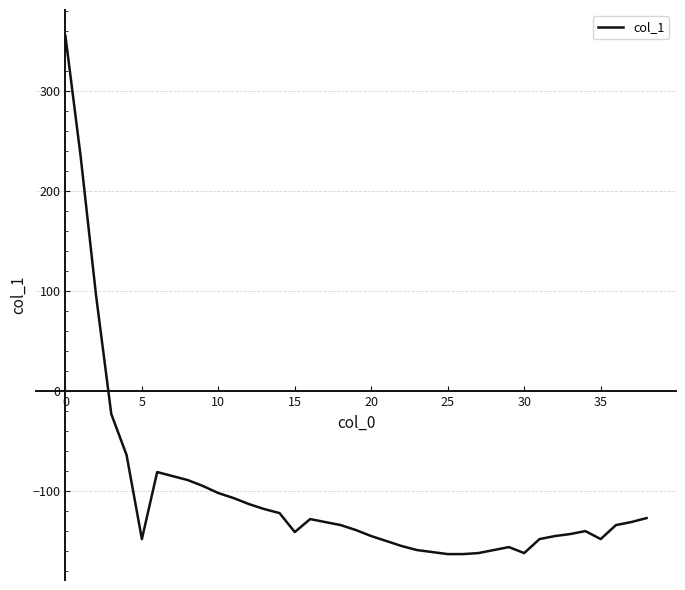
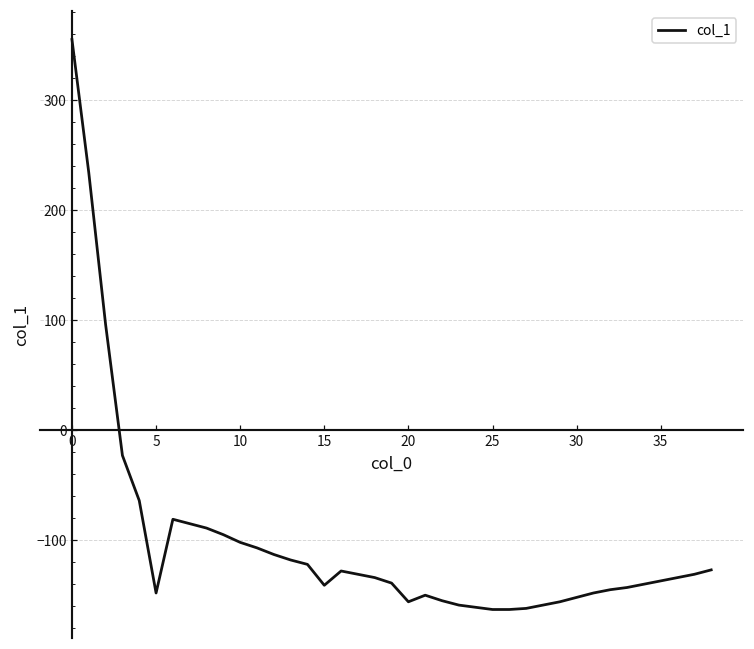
20: -145 -> -156
30: -162 -> -152
35: -148 -> -137
